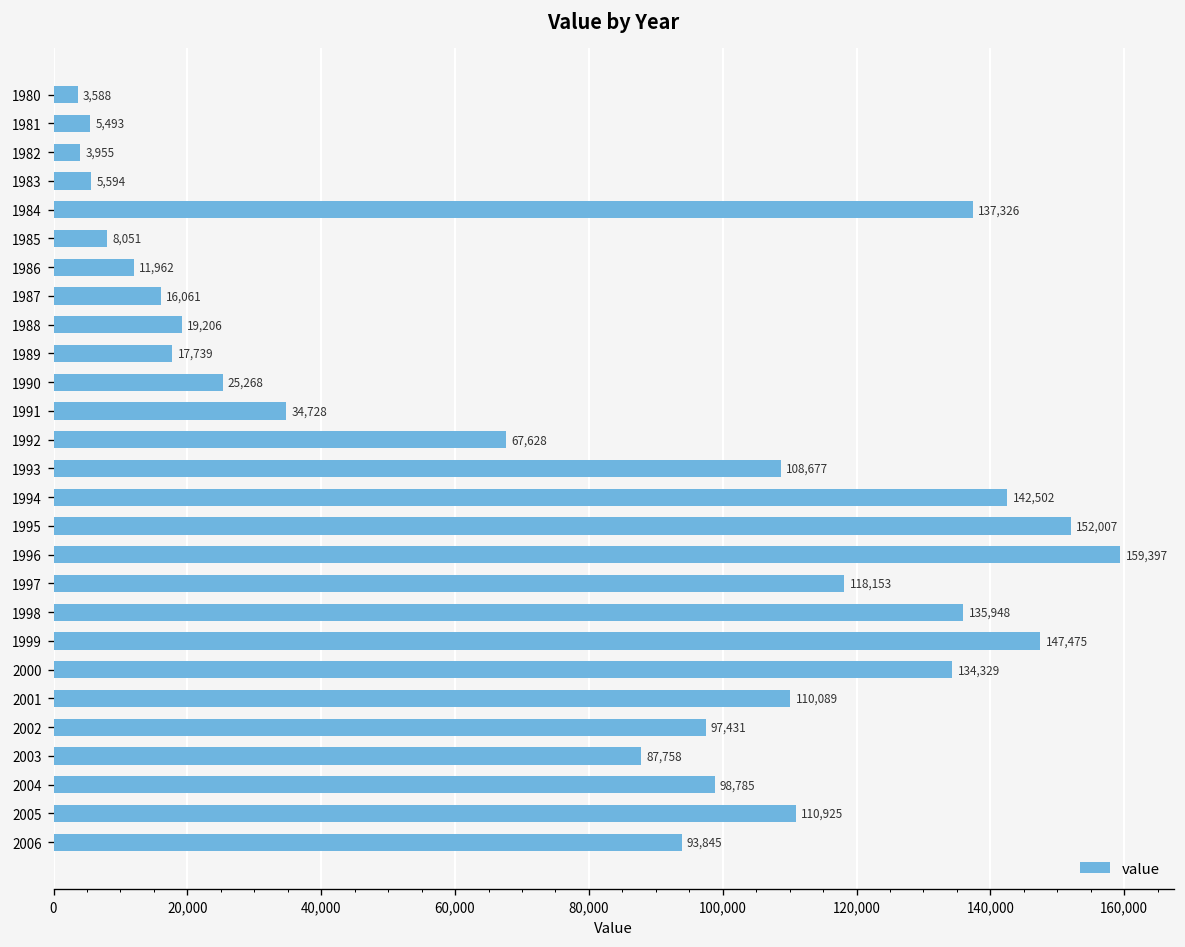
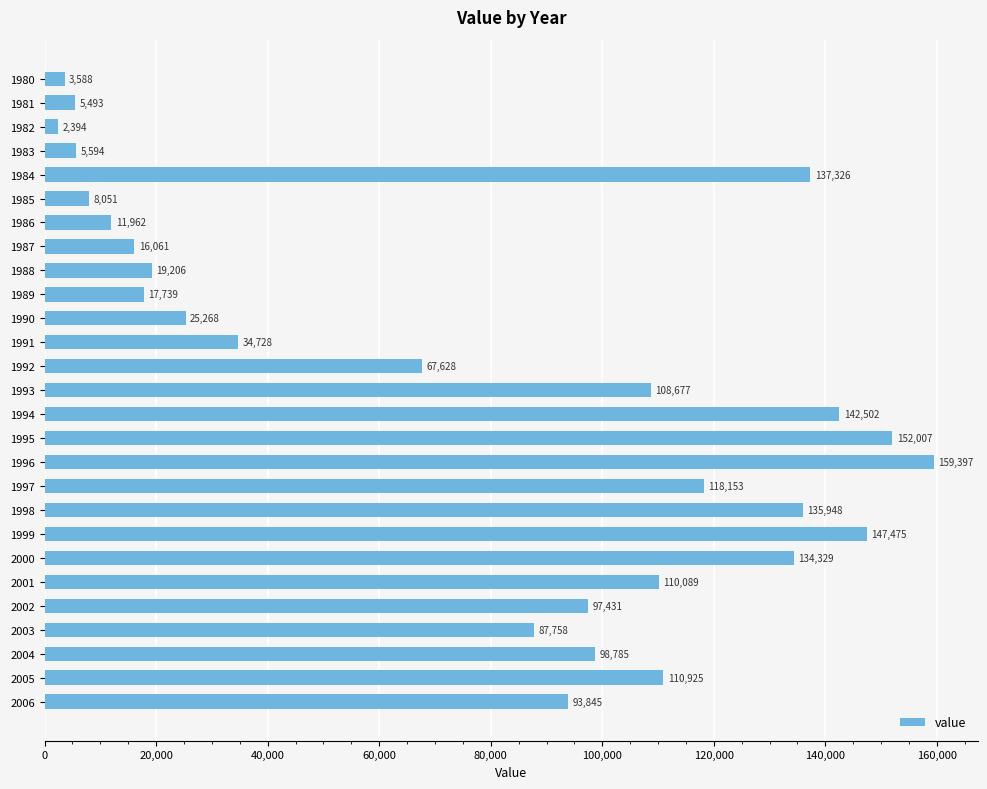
1982: 3,955 -> 2,394
